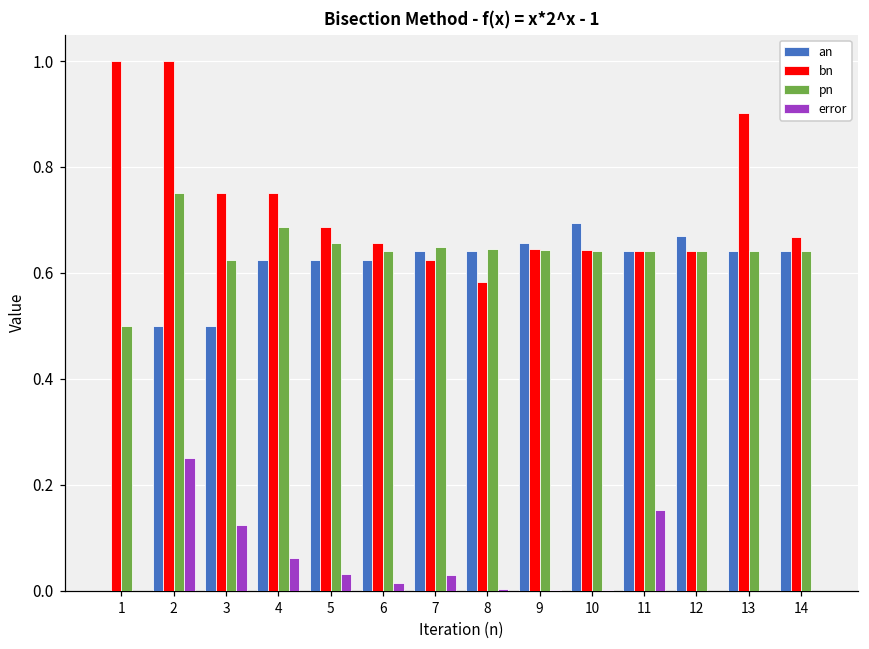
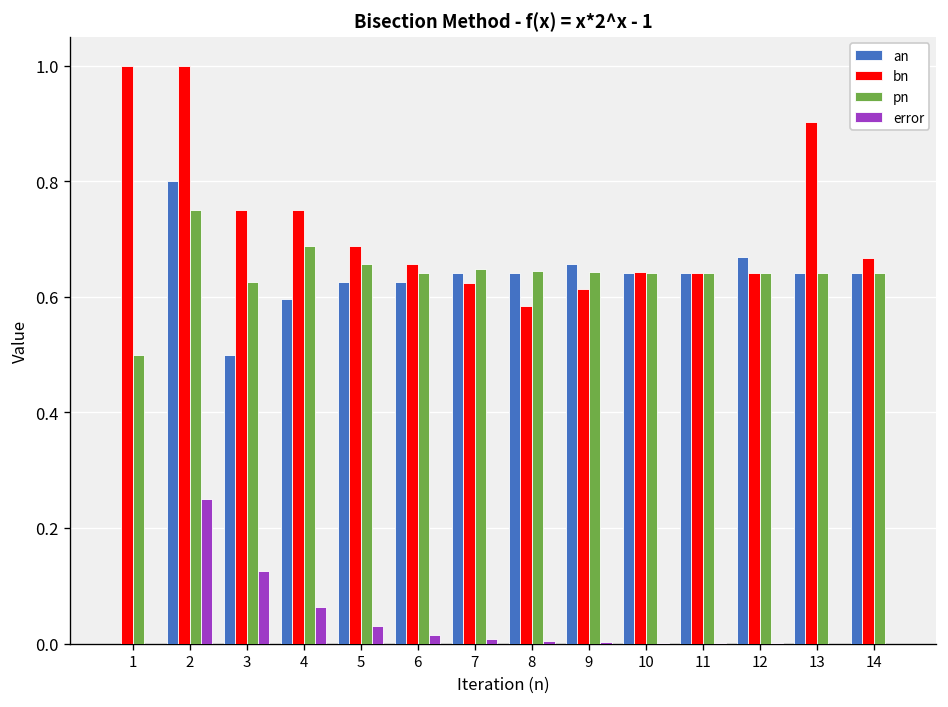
an, 2: 0.5 -> 0.8
an, 4: 0.63 -> 0.60
error, 7: 0.03 -> 0.01
bn, 9: 0.64 -> 0.61
an, 10: 0.69 -> 0.64
error, 11: 0.15 -> 0.00
